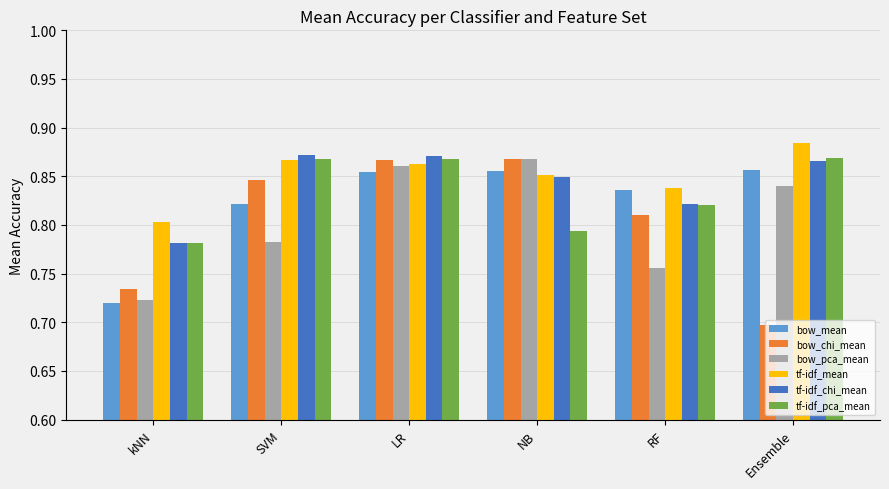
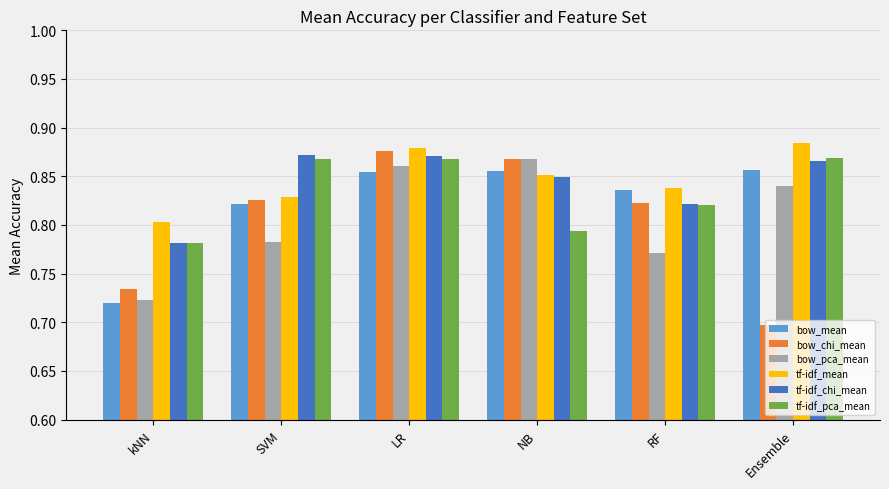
bow_chi_mean, SVM: 0.85 -> 0.83
tf-idf_mean, SVM: 0.87 -> 0.83
bow_chi_mean, LR: 0.87 -> 0.88
tf-idf_mean, LR: 0.86 -> 0.88
bow_chi_mean, RF: 0.81 -> 0.82
bow_pca_mean, RF: 0.76 -> 0.77
